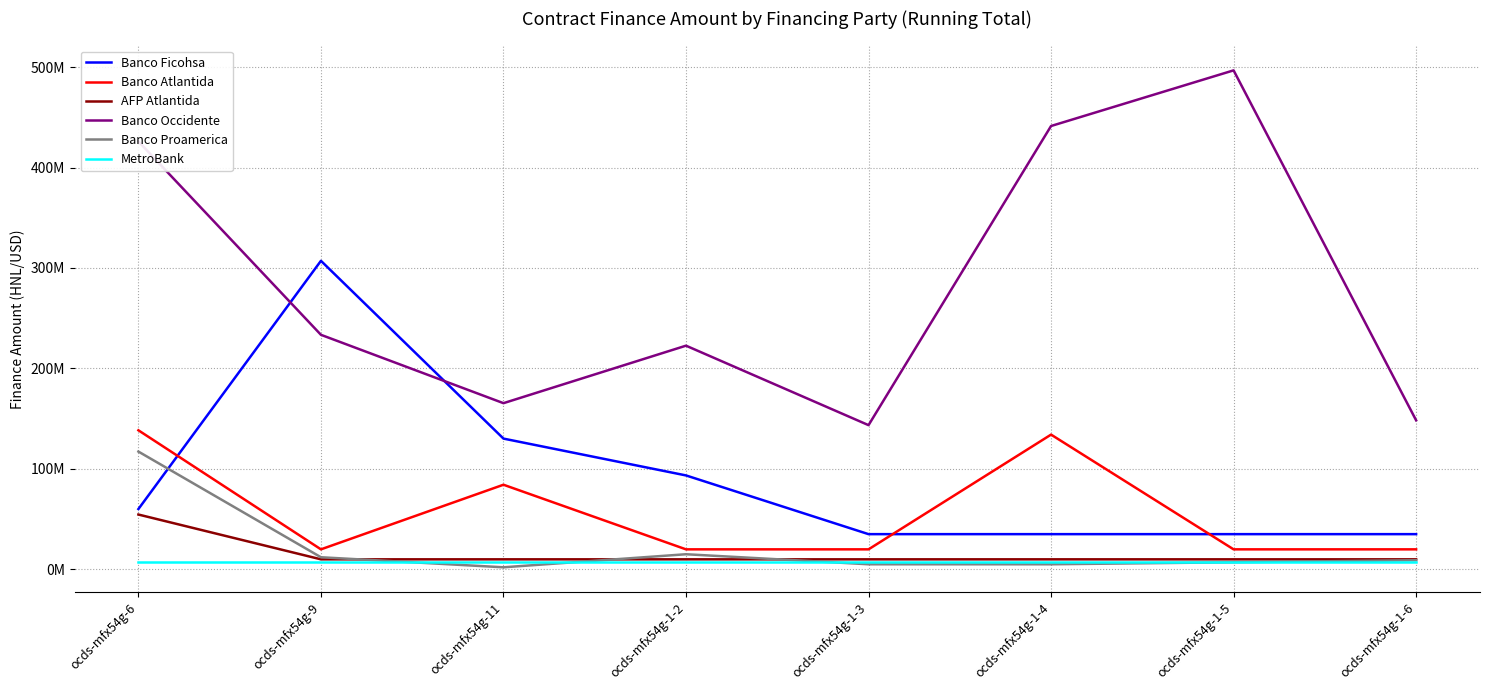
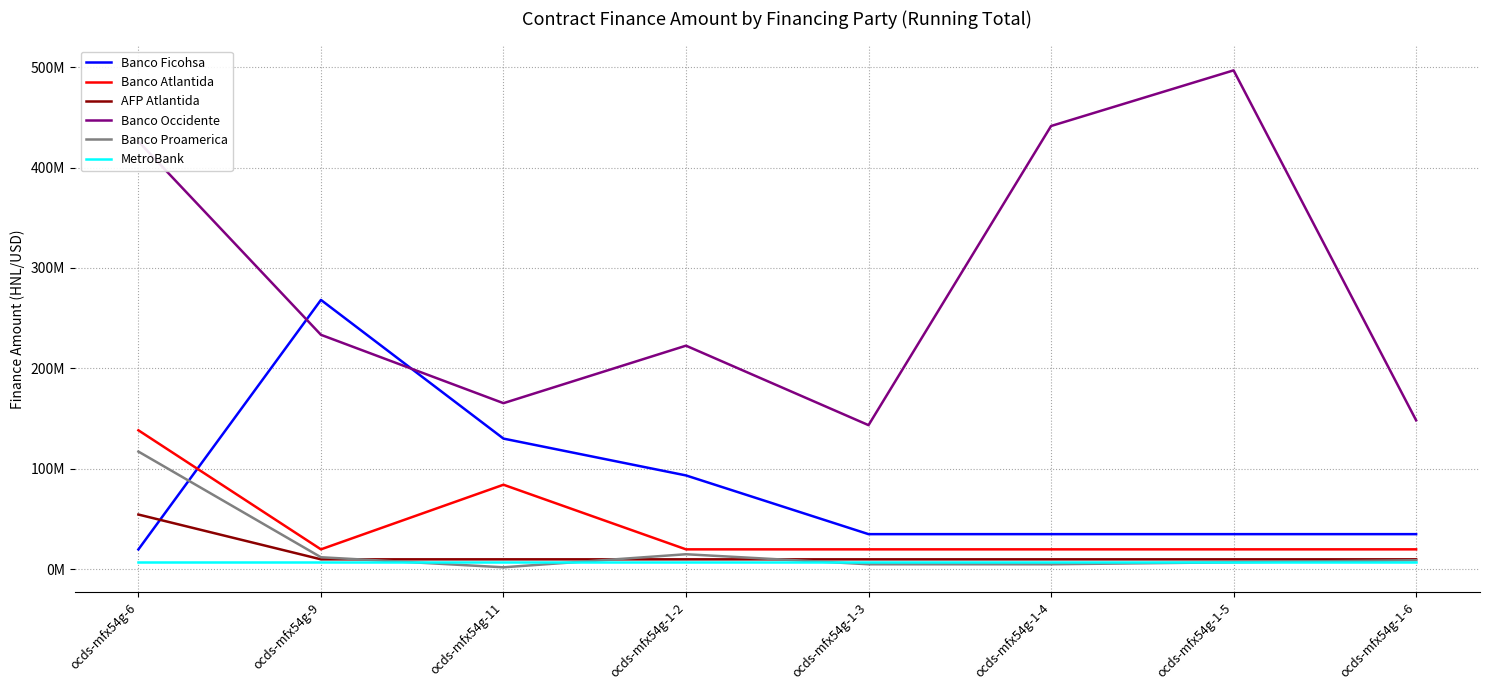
Banco Ficohsa, ocds-mfx54g-6: 60000000 -> 20000000
Banco Ficohsa, ocds-mfx54g-9: 307000000 -> 268000000
Banco Atlantida, ocds-mfx54g-1-4: 134000000 -> 20000000
